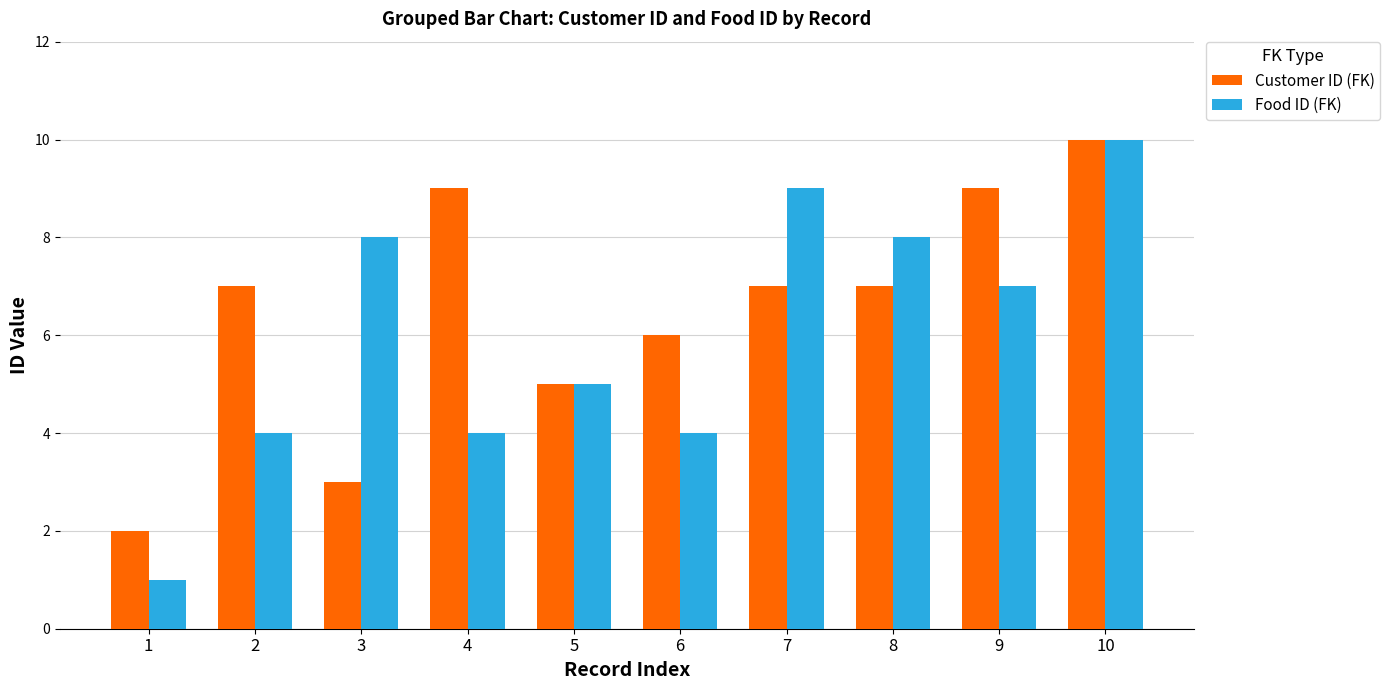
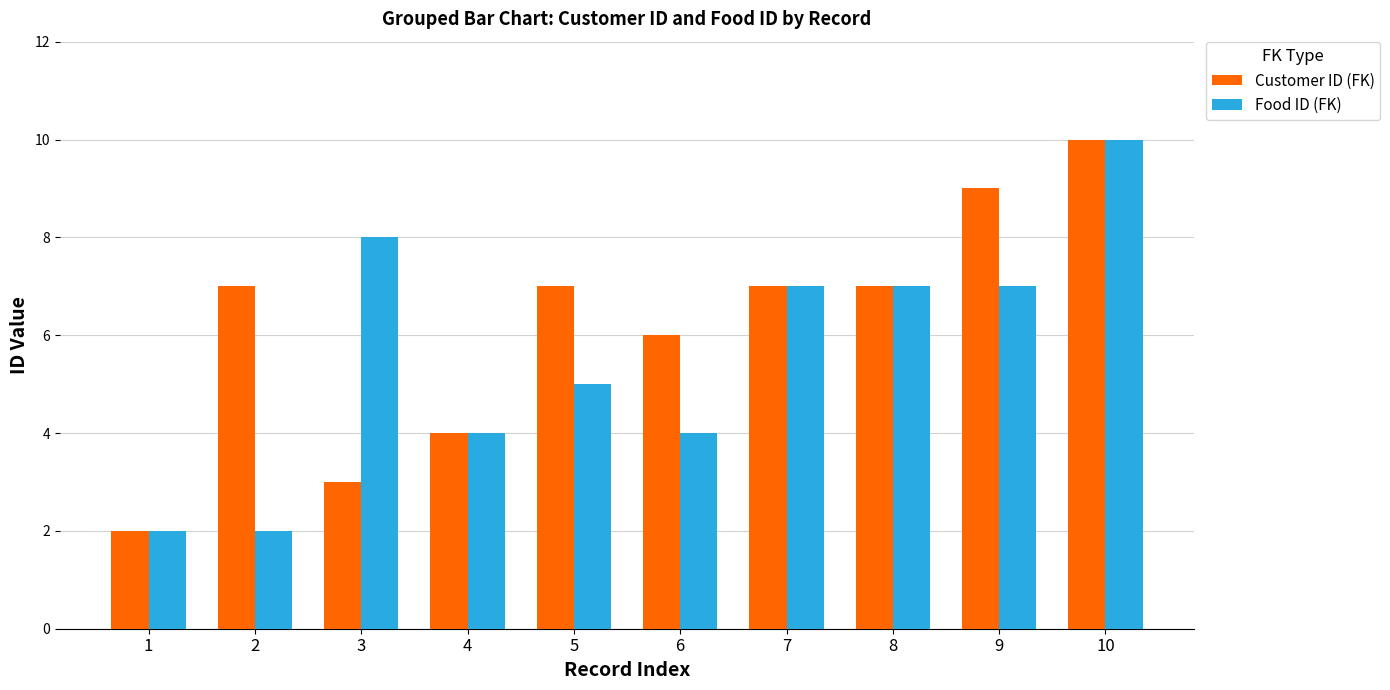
Food ID (FK), 1: 1 -> 2
Food ID (FK), 2: 4 -> 2
Customer ID (FK), 4: 9 -> 4
Customer ID (FK), 5: 5 -> 7
Food ID (FK), 7: 9 -> 7
Food ID (FK), 8: 8 -> 7
